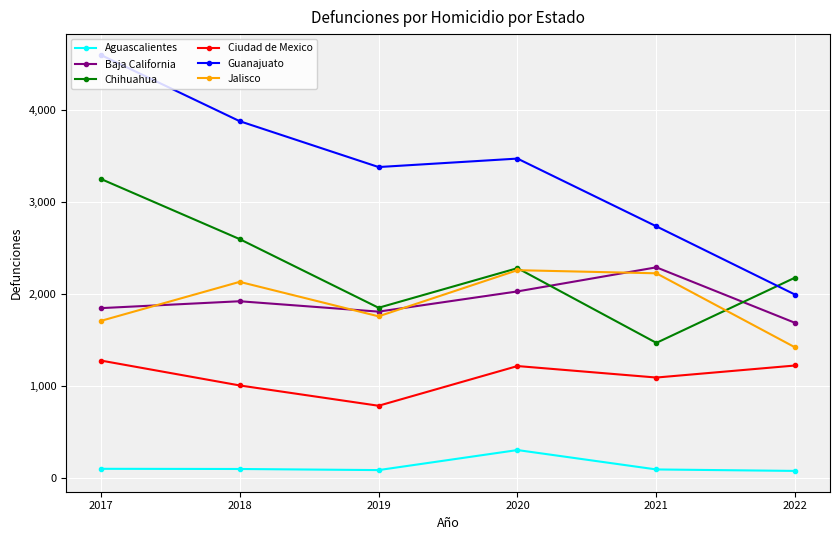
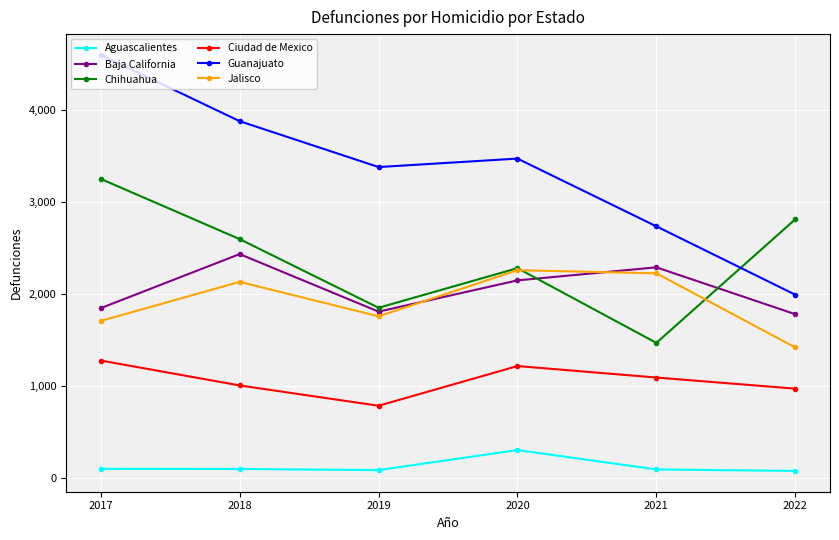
Baja California, 2018: 1,900 -> 2,400
Baja California, 2020: 2,000 -> 2,200
Baja California, 2022: 1,700 -> 1,800
Chihuahua, 2022: 2,200 -> 2,800
Ciudad de Mexico, 2022: 1,200 -> 1,000
